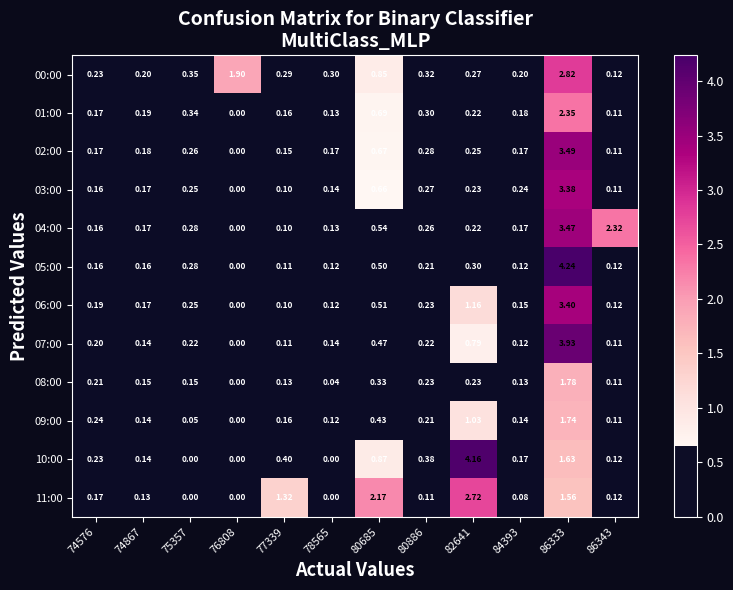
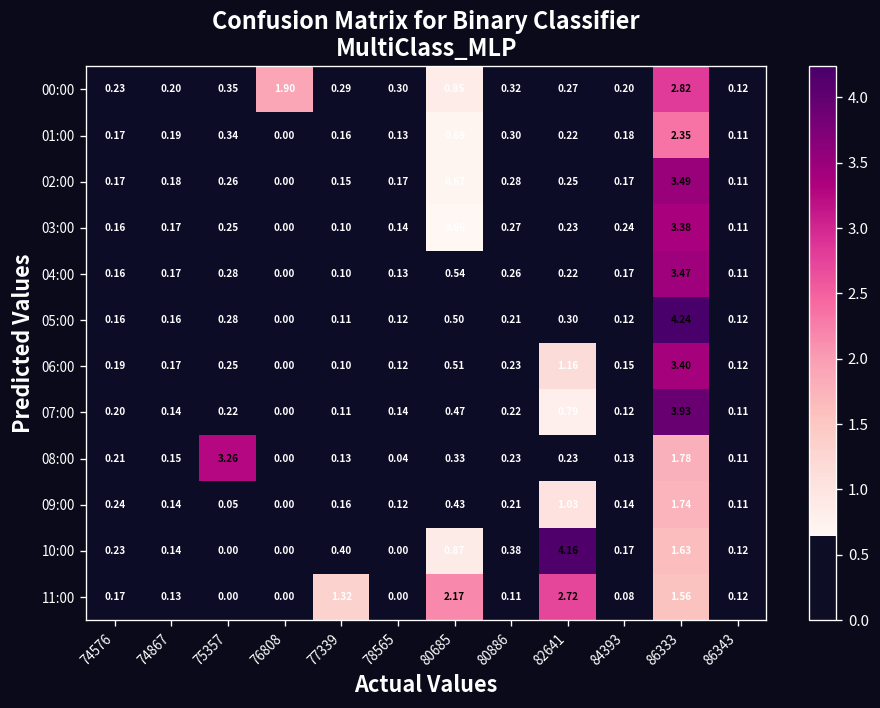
04:00, 86343: 2.32 -> 0.11
08:00, 75357: 0.15 -> 3.26
